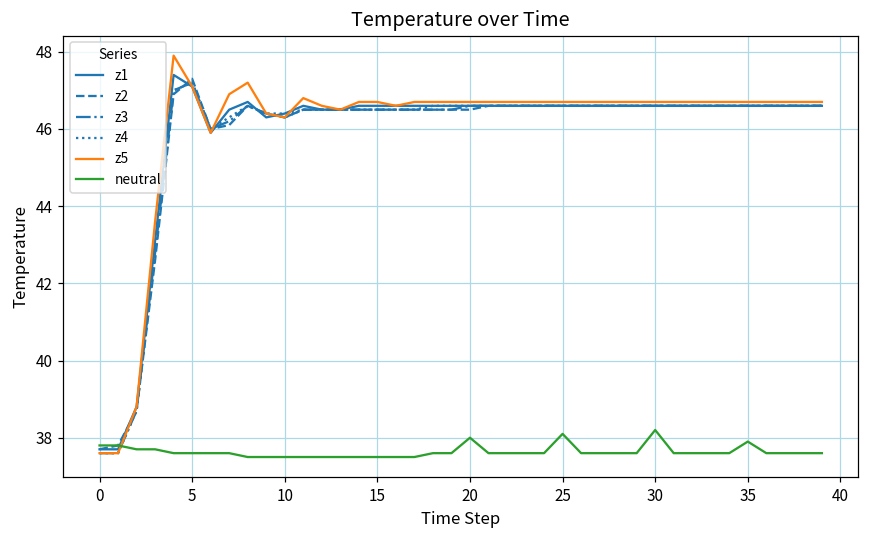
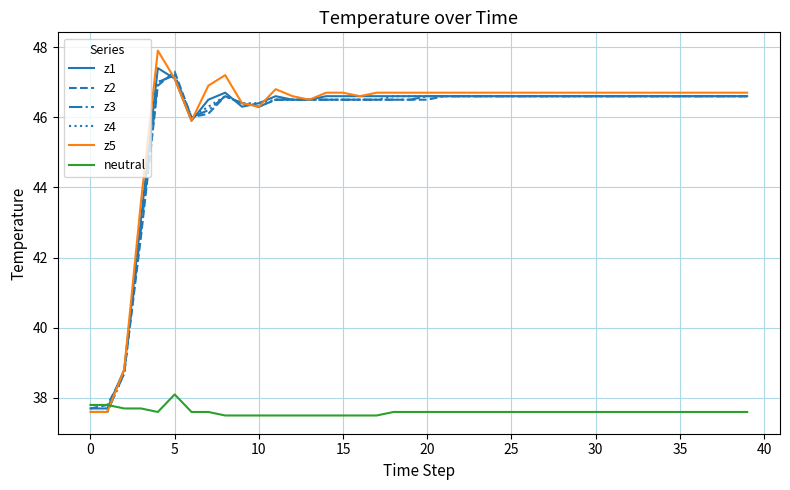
neutral, 5: 37.6 -> 38.1
neutral, 20: 38.0 -> 37.6
neutral, 25: 38.1 -> 37.6
neutral, 30: 38.2 -> 37.6
neutral, 35: 37.9 -> 37.6
